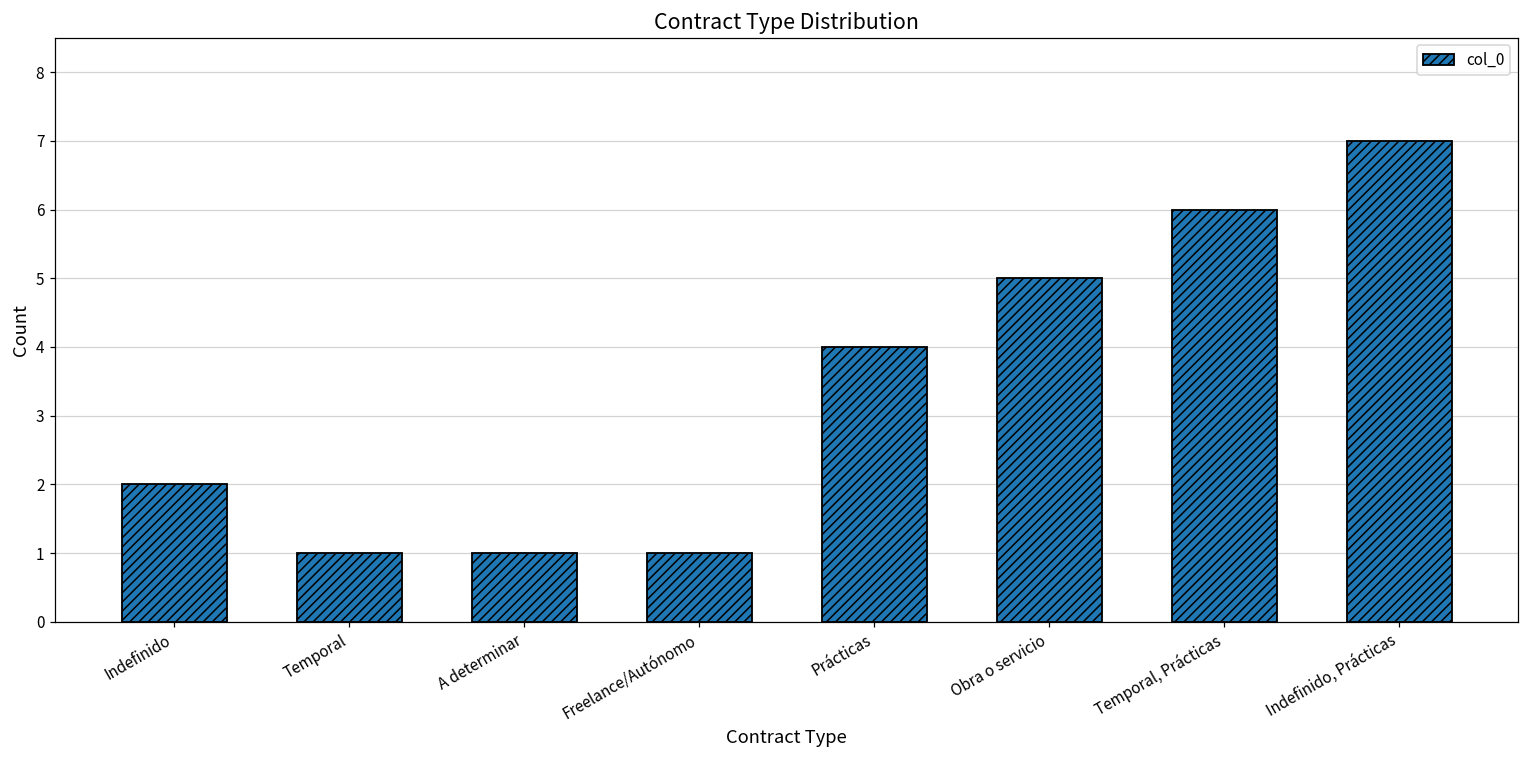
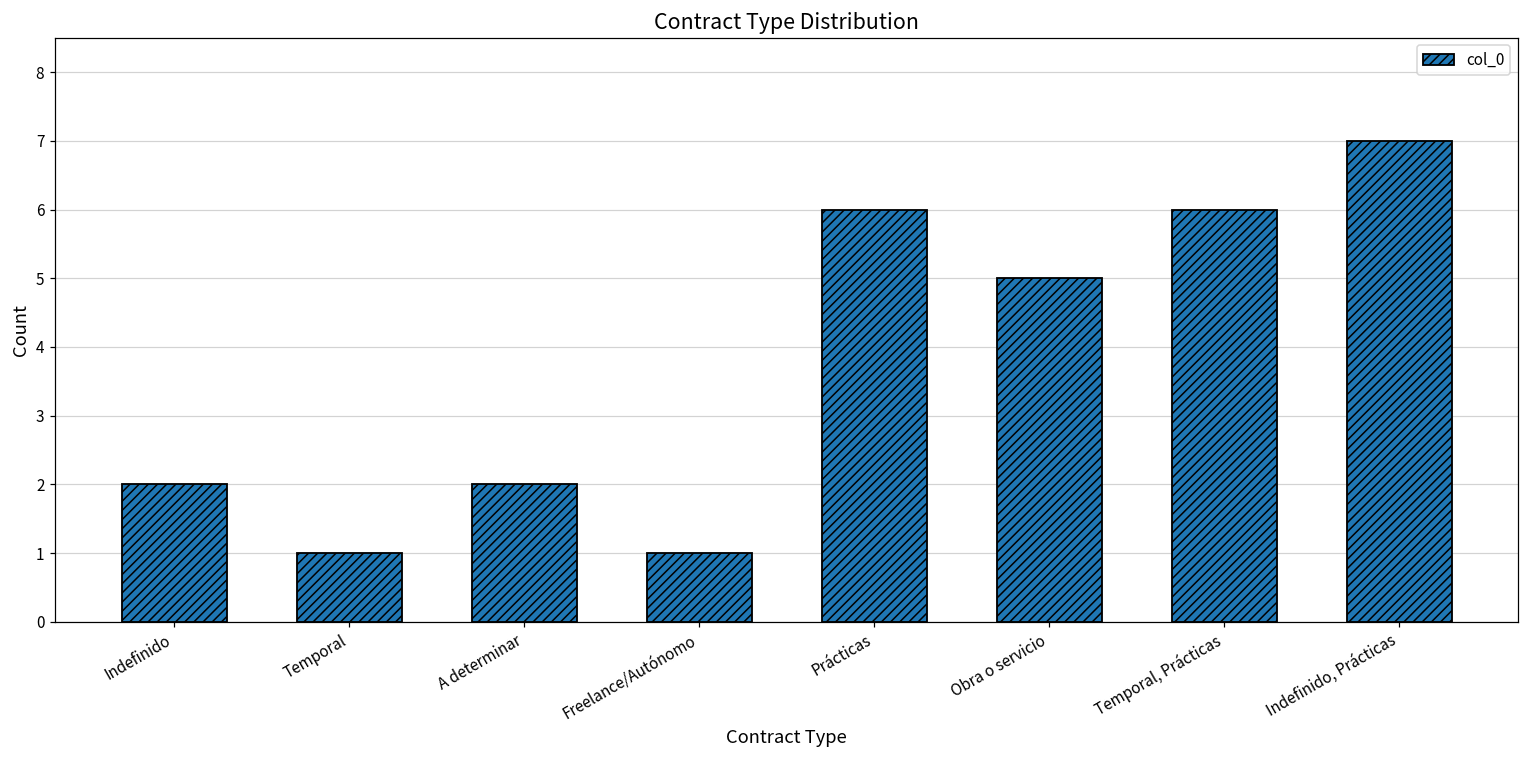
A determinar: 1 -> 2
Prácticas: 4 -> 6
